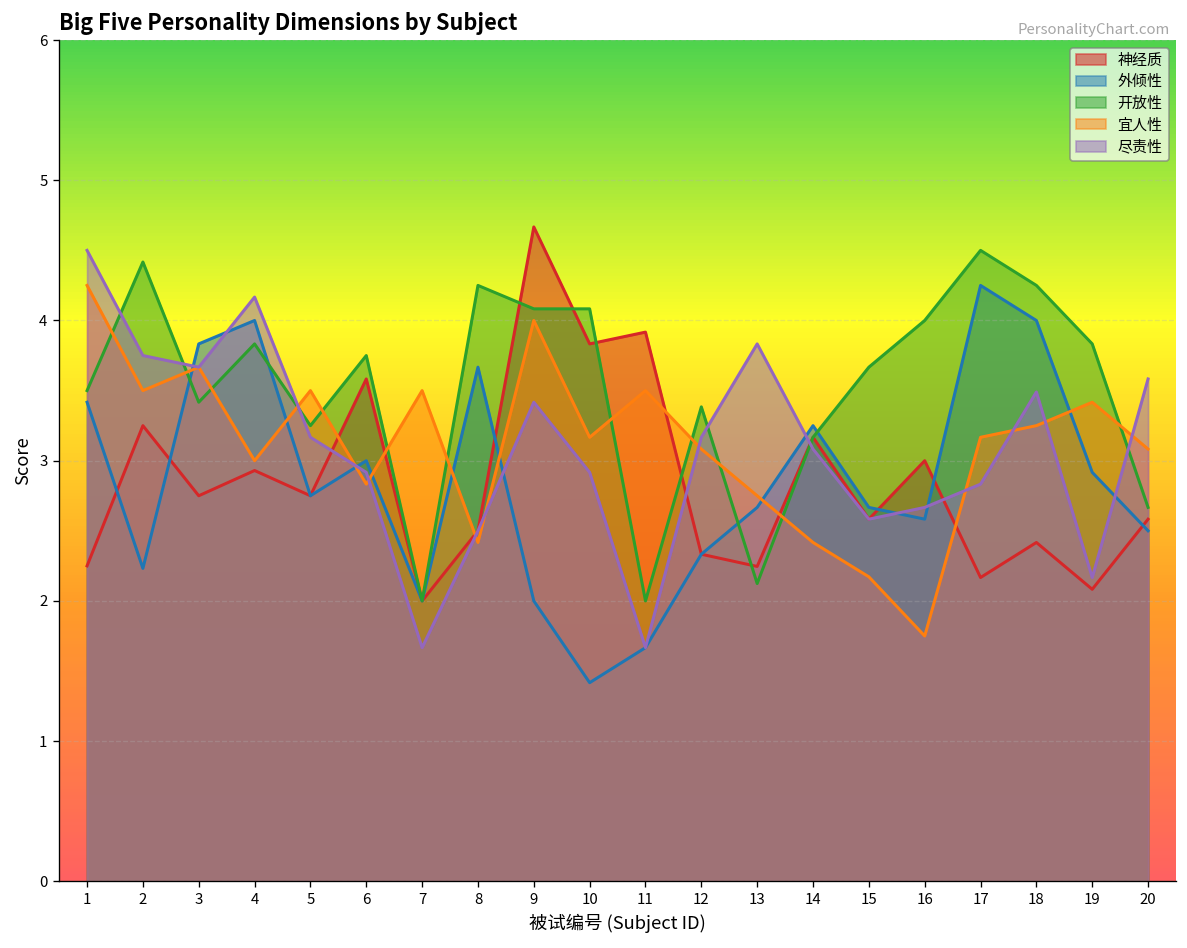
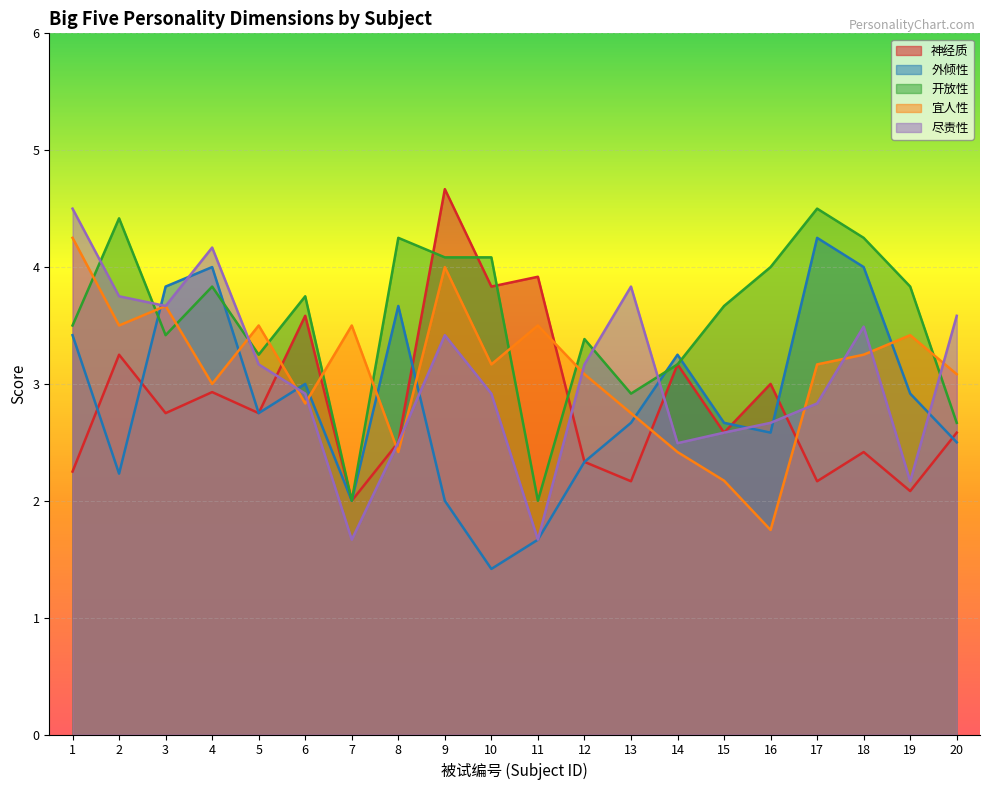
神经质, 13: 2.25 -> 2.17
开放性, 13: 2.12 -> 2.92
尽责性, 14: 3.08 -> 2.49
